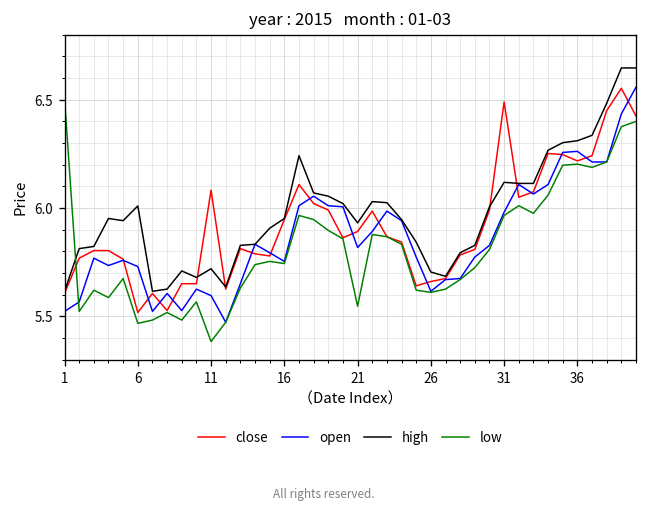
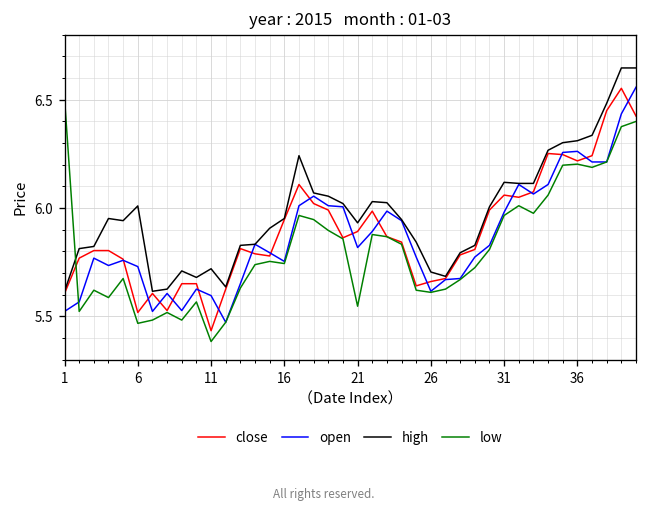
close, 11: 6.08 -> 5.43
close, 31: 6.49 -> 6.06
